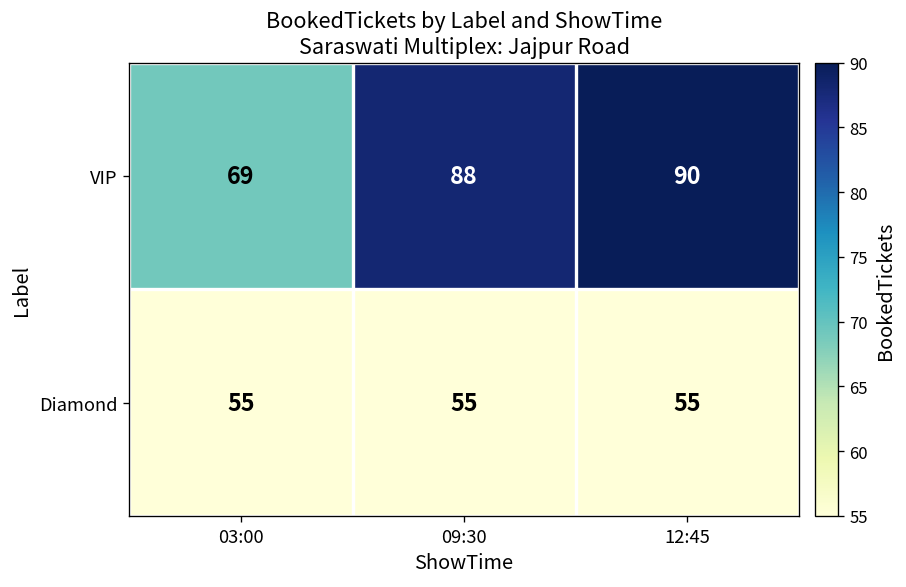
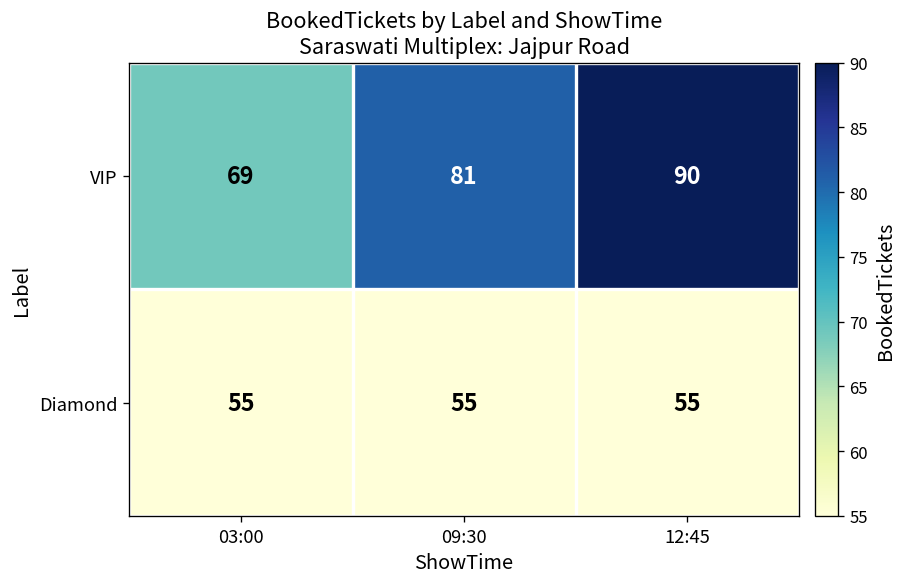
VIP, 09:30: 88 -> 81
